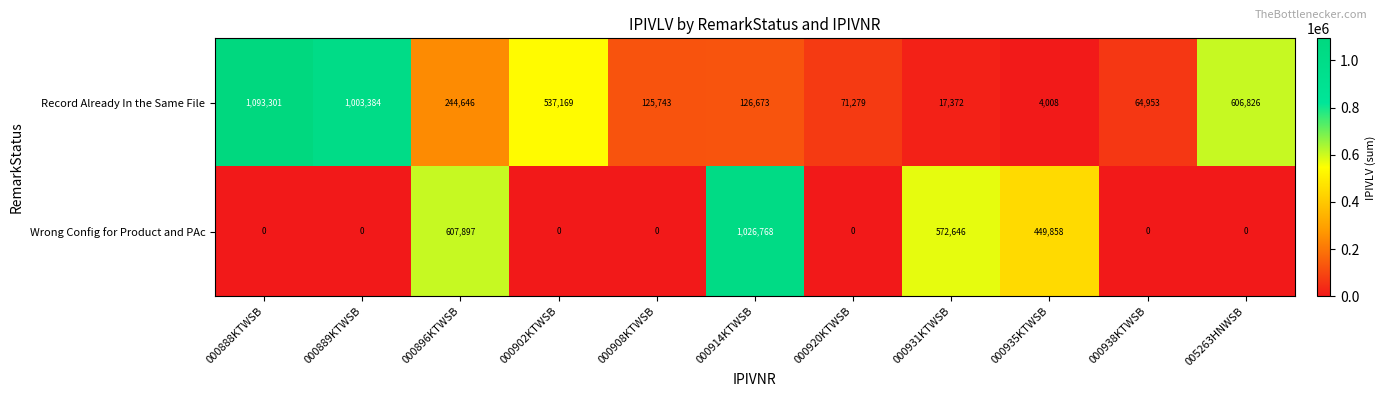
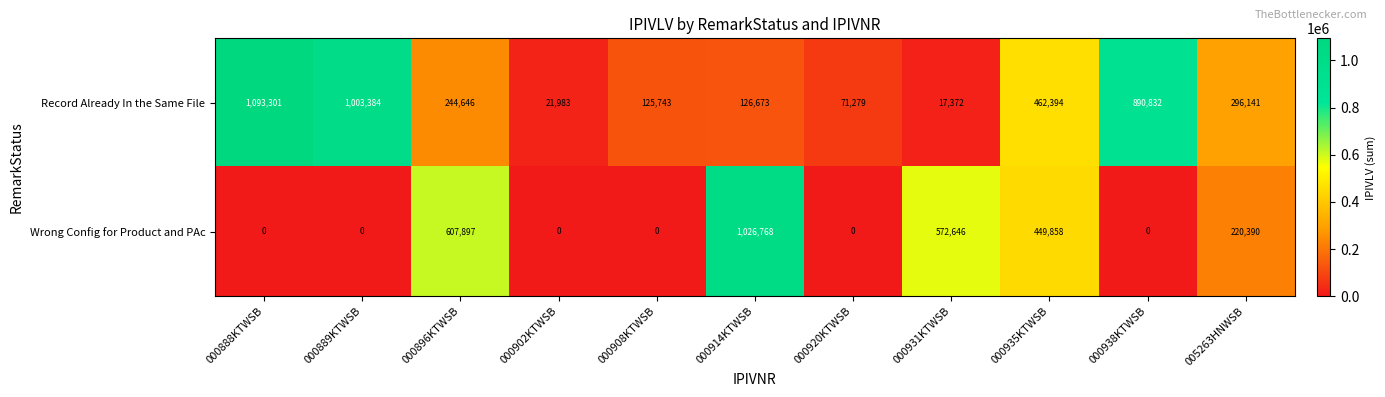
Record Already In the Same File, 000902KTWSB: 537,169 -> 21,983
Record Already In the Same File, 000935KTWSB: 4,008 -> 462,394
Record Already In the Same File, 000938KTWSB: 64,953 -> 890,832
Record Already In the Same File, 005263HNWSB: 606,826 -> 296,141
Wrong Config for Product and PAc, 005263HNWSB: 0 -> 220,390
